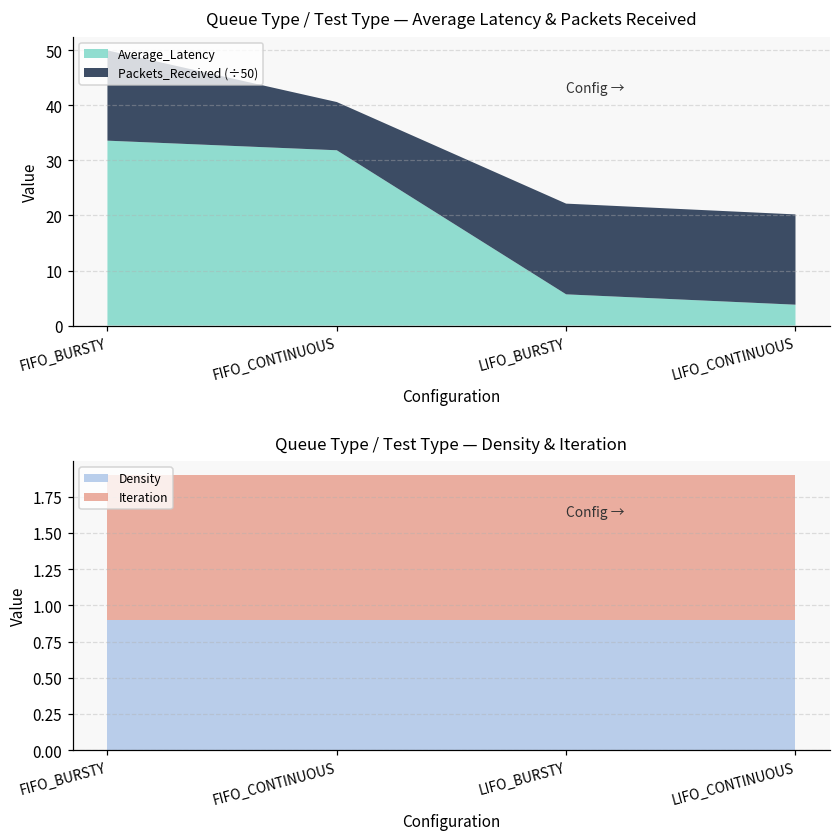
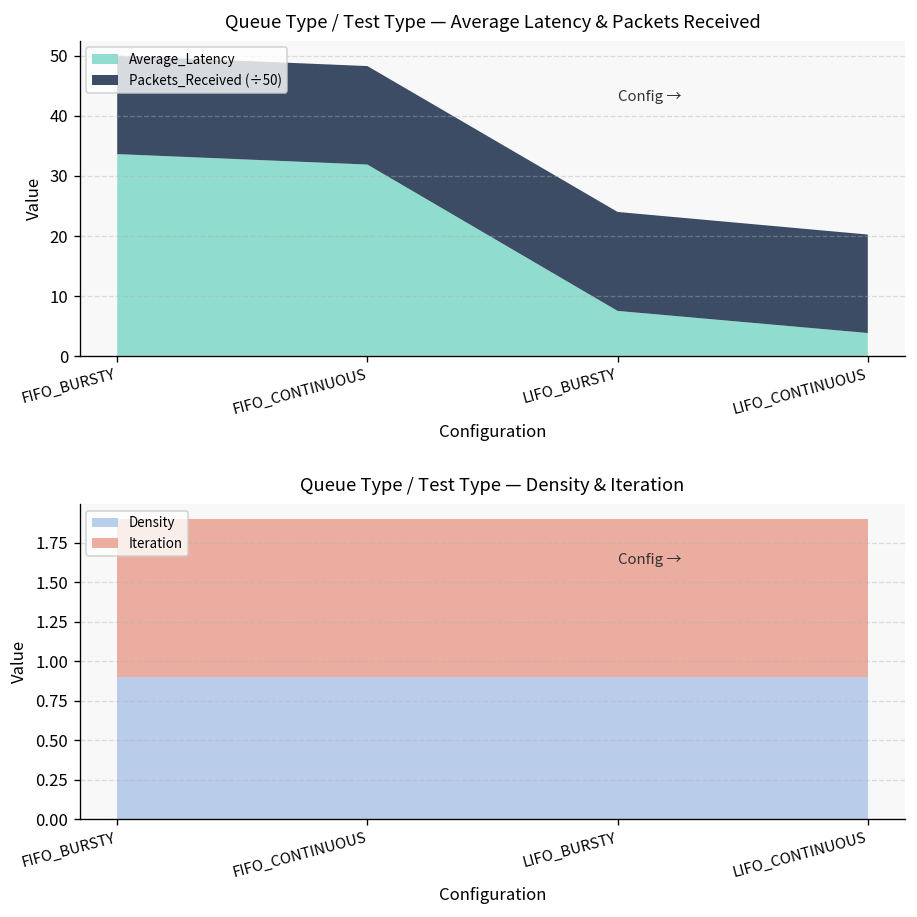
Queue Type / Test Type — Average Latency & Packets Received, Packets_Received (÷50), FIFO_CONTINUOUS: 9 -> 16
Queue Type / Test Type — Average Latency & Packets Received, Average_Latency, LIFO_BURSTY: 6 -> 7
